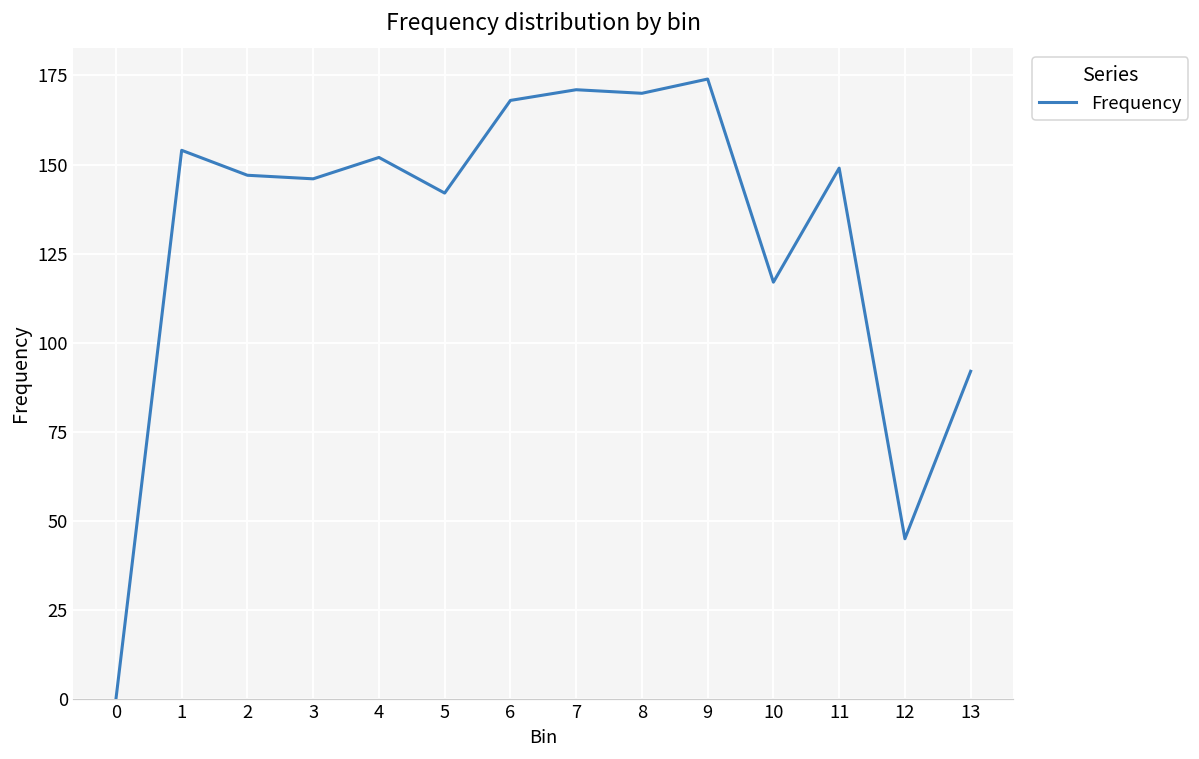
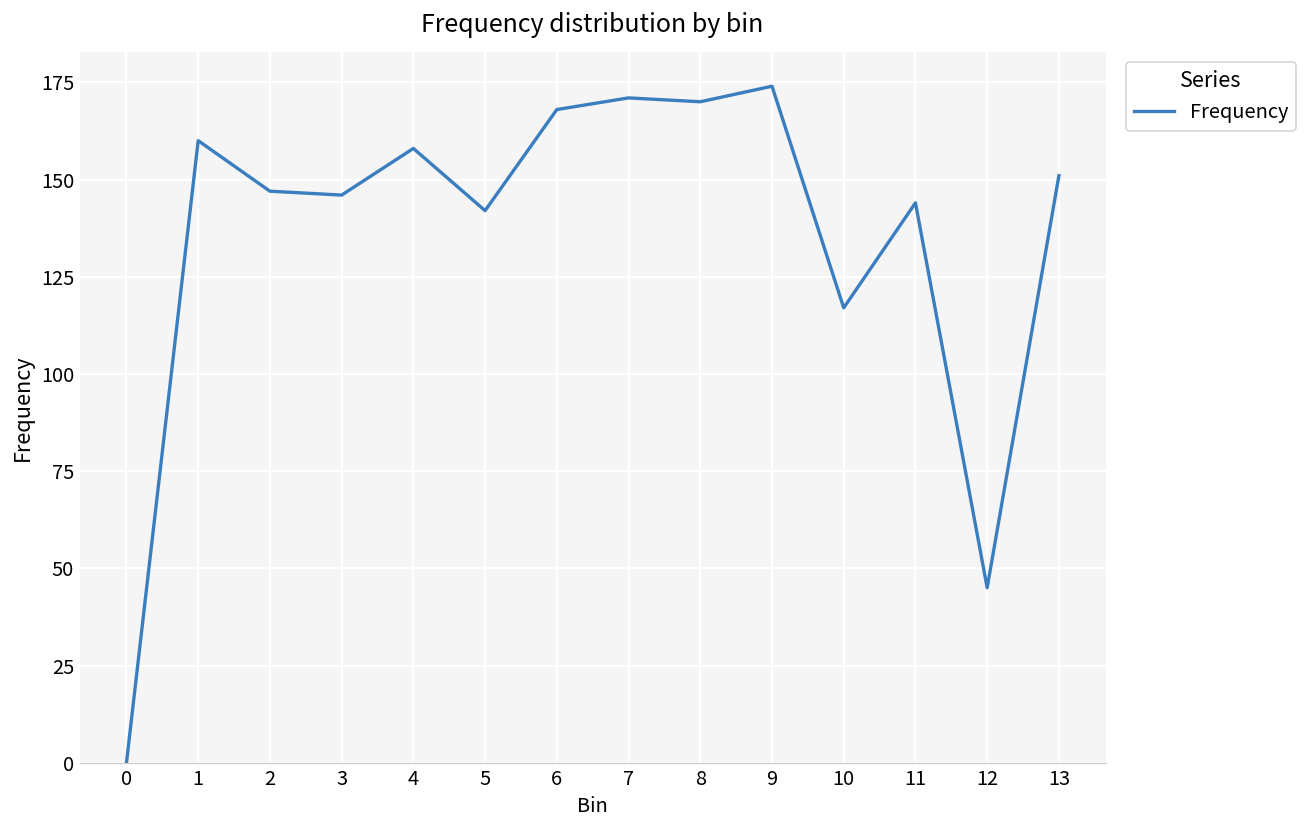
1: 154 -> 160
4: 152 -> 158
11: 149 -> 144
13: 92 -> 151
